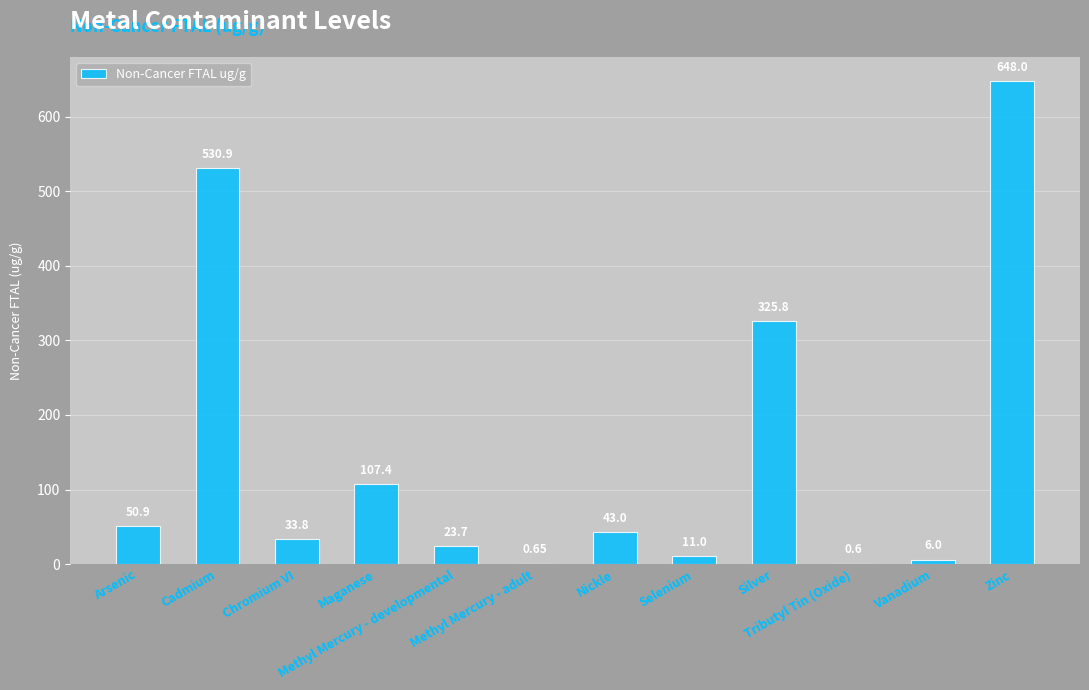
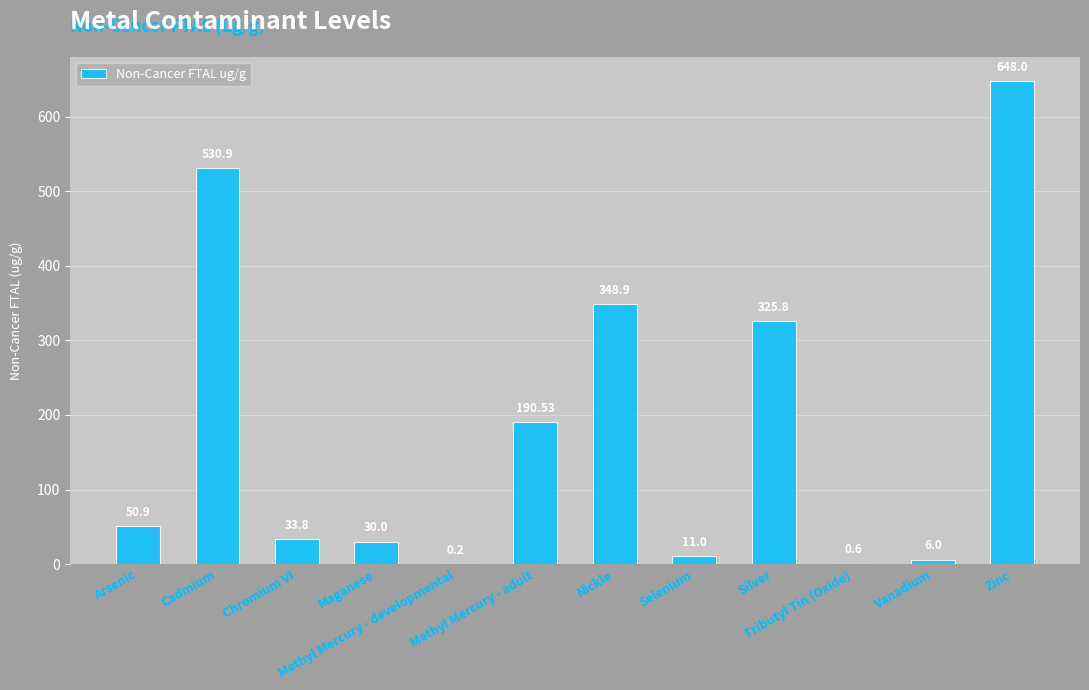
Maganese: 107.4 -> 30.0
Methyl Mercury - developmental: 23.7 -> 0.2
Methyl Mercury - adult: 0.65 -> 190.53
Nickle: 43.0 -> 348.9
